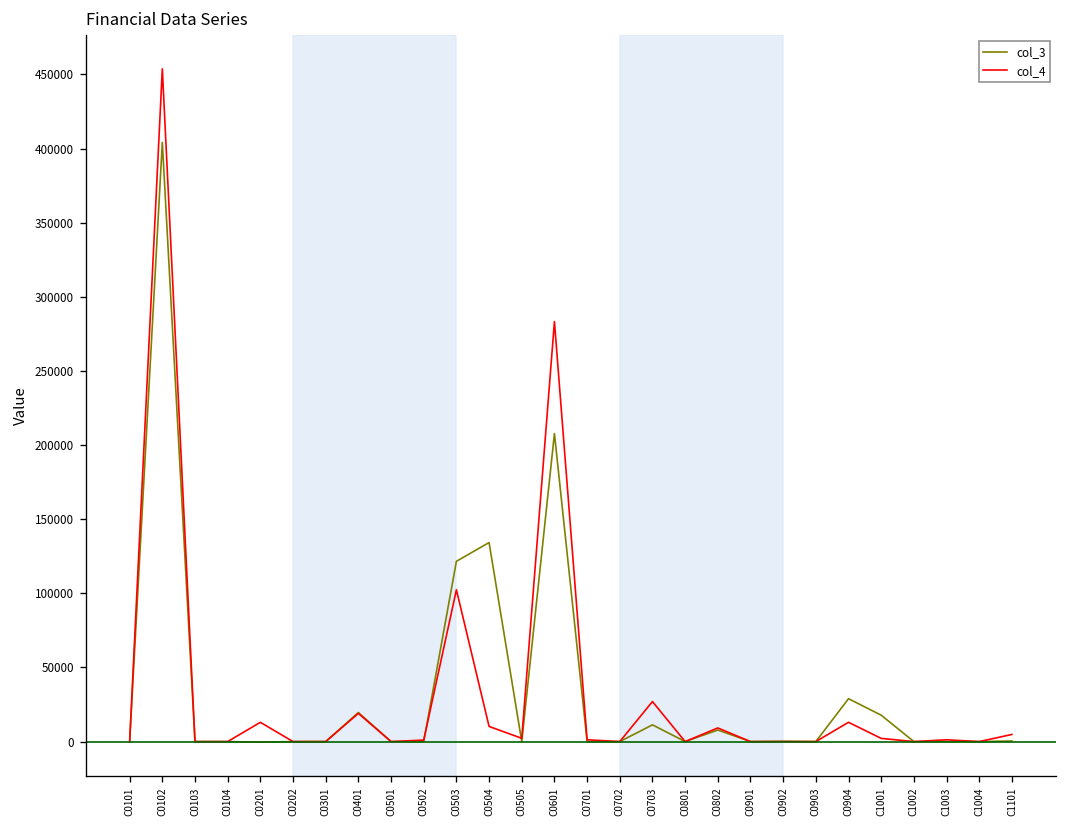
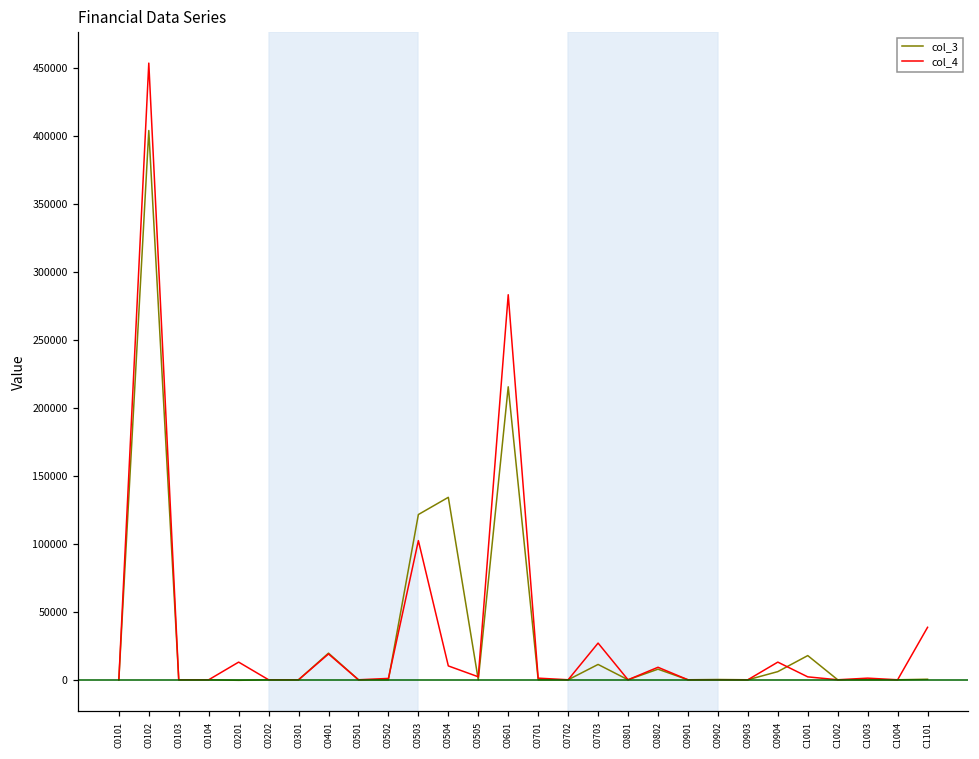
col_3, C0601: 208000 -> 216000
col_3, C0904: 29000 -> 6000
col_4, C1101: 5000 -> 39000
